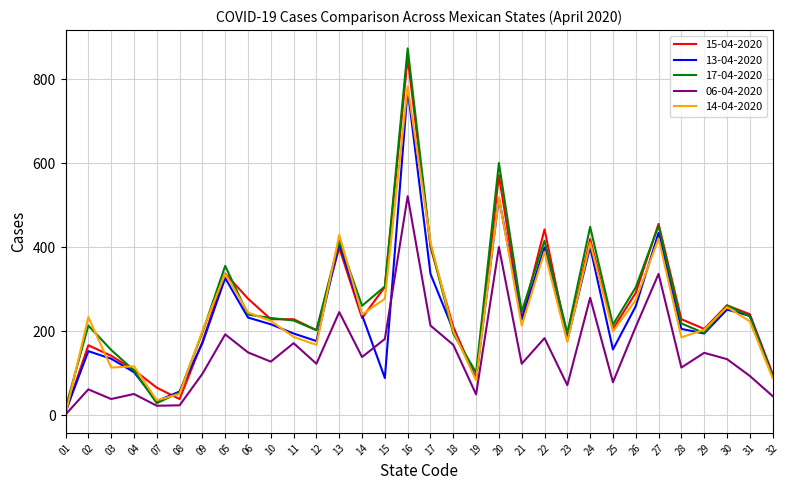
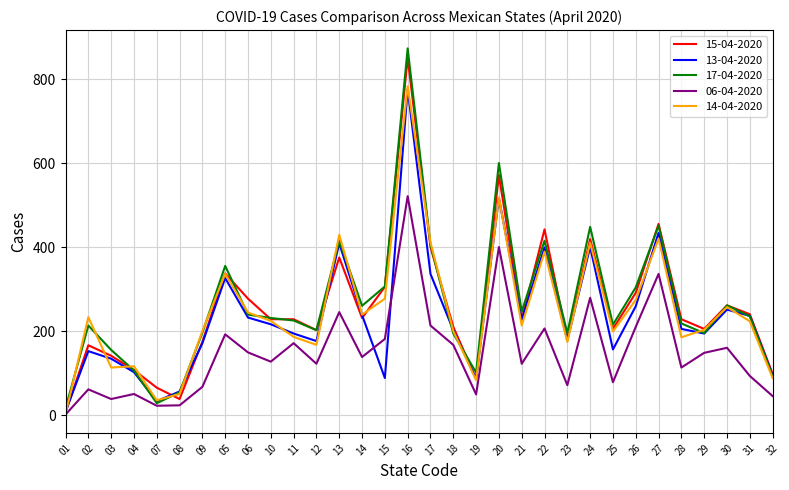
06-04-2020, 09: 100 -> 70
15-04-2020, 13: 400 -> 380
06-04-2020, 22: 180 -> 210
06-04-2020, 30: 130 -> 160
